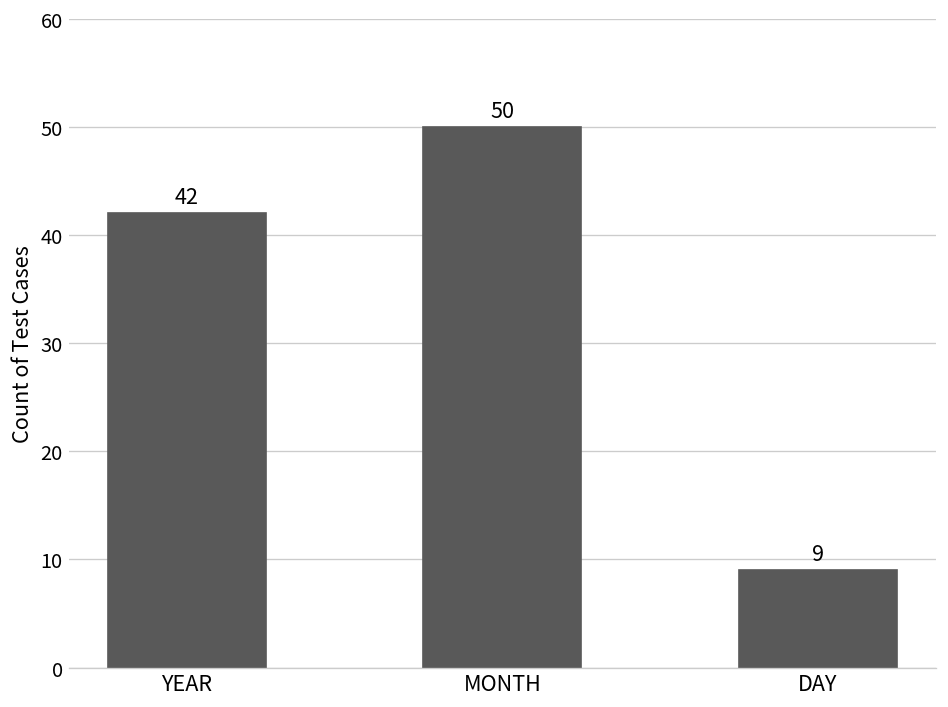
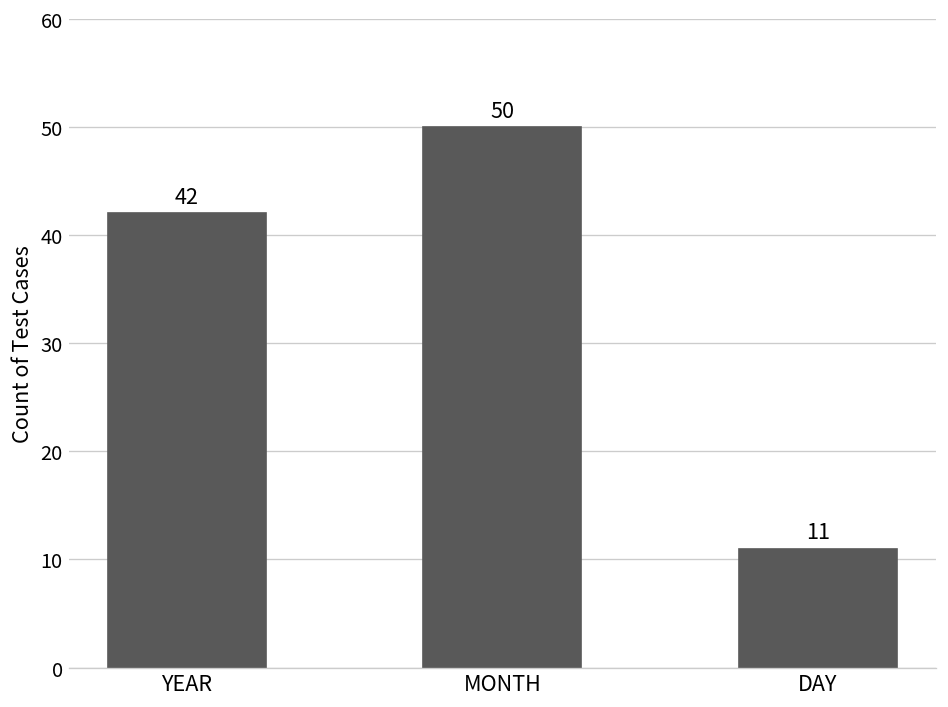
DAY: 9 -> 11
